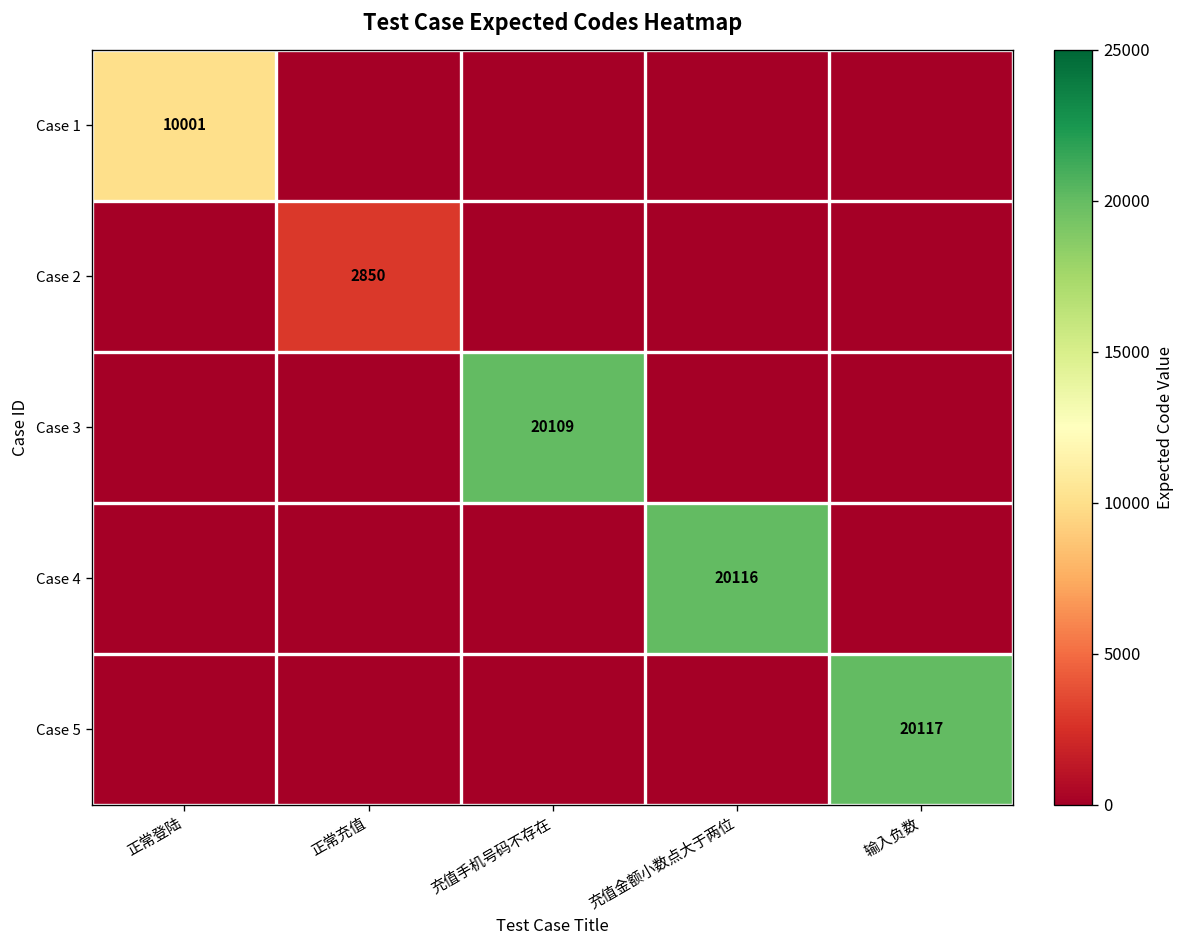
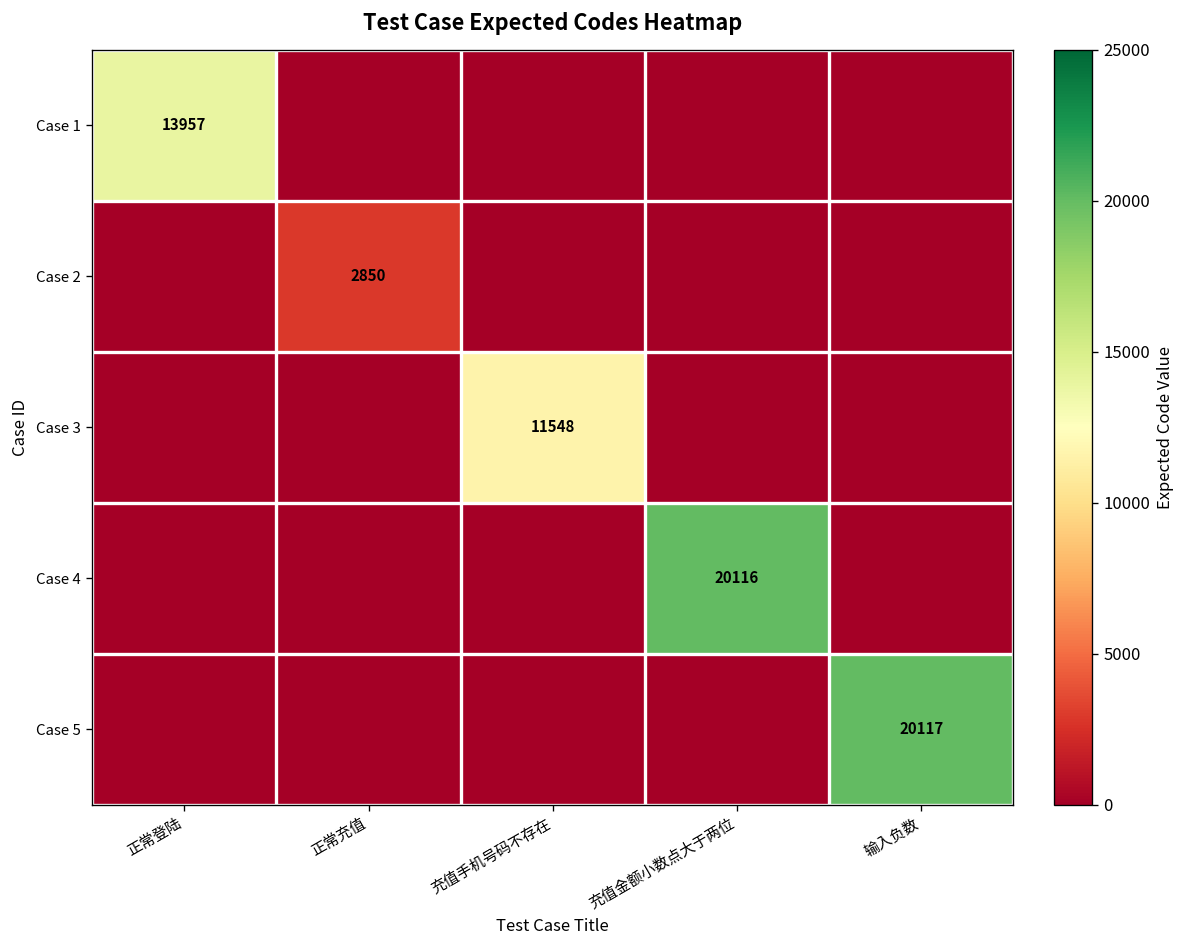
Case 1, 正常登陆: 10001 -> 13957
Case 3, 充值手机号码不存在: 20109 -> 11548
